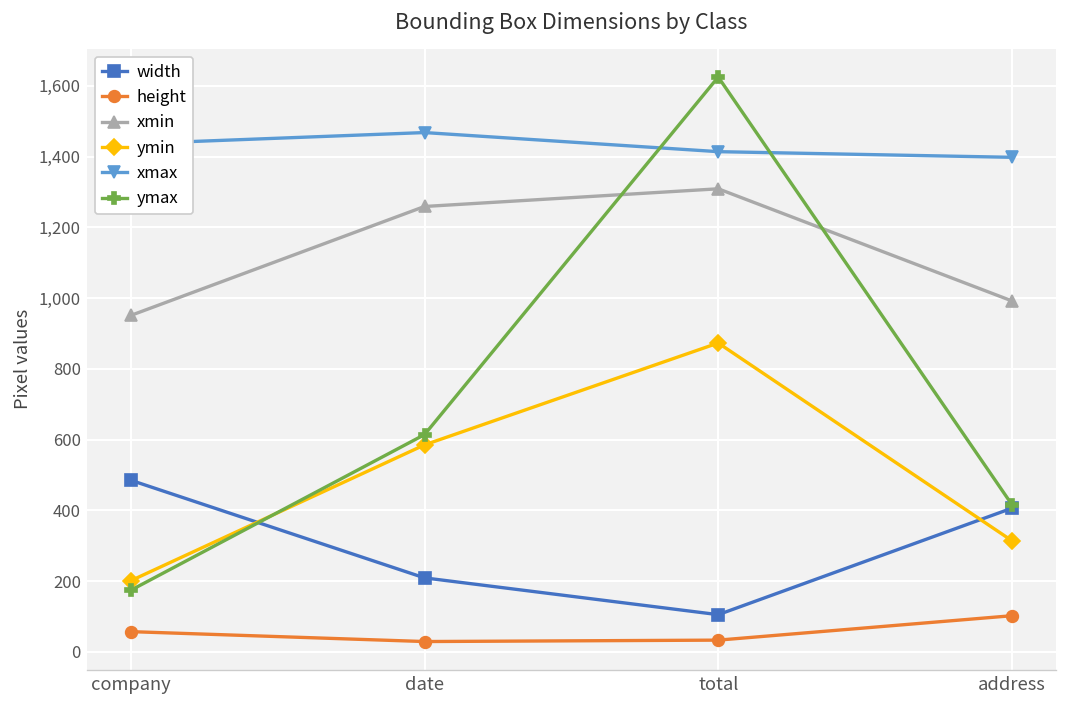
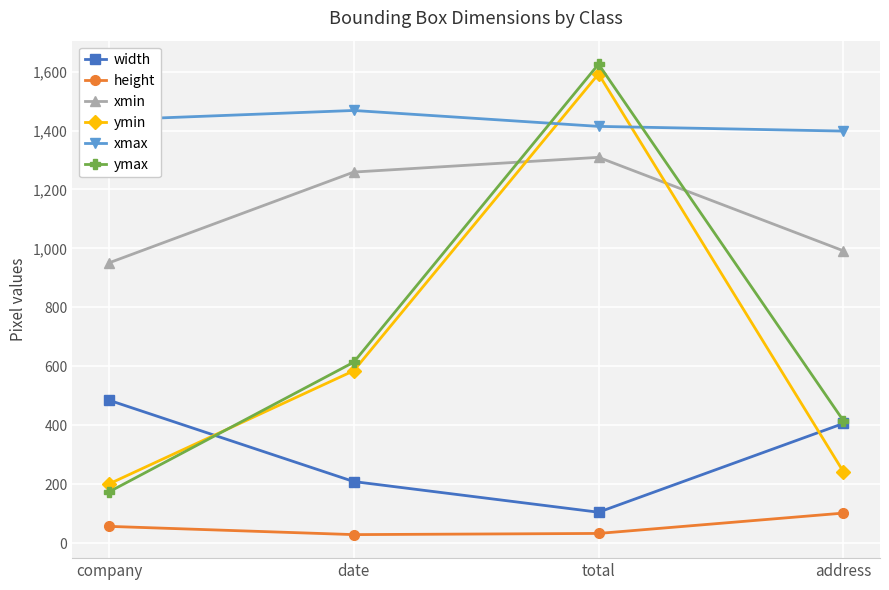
ymin, total: 870 -> 1,590
ymin, address: 310 -> 240
